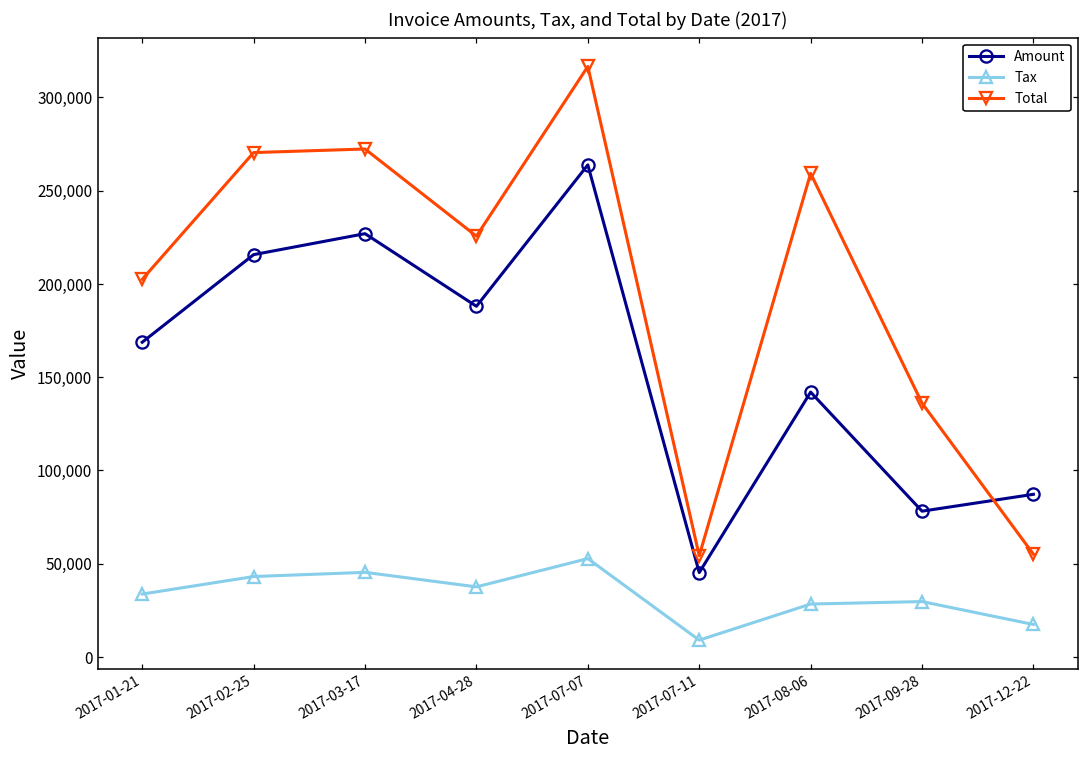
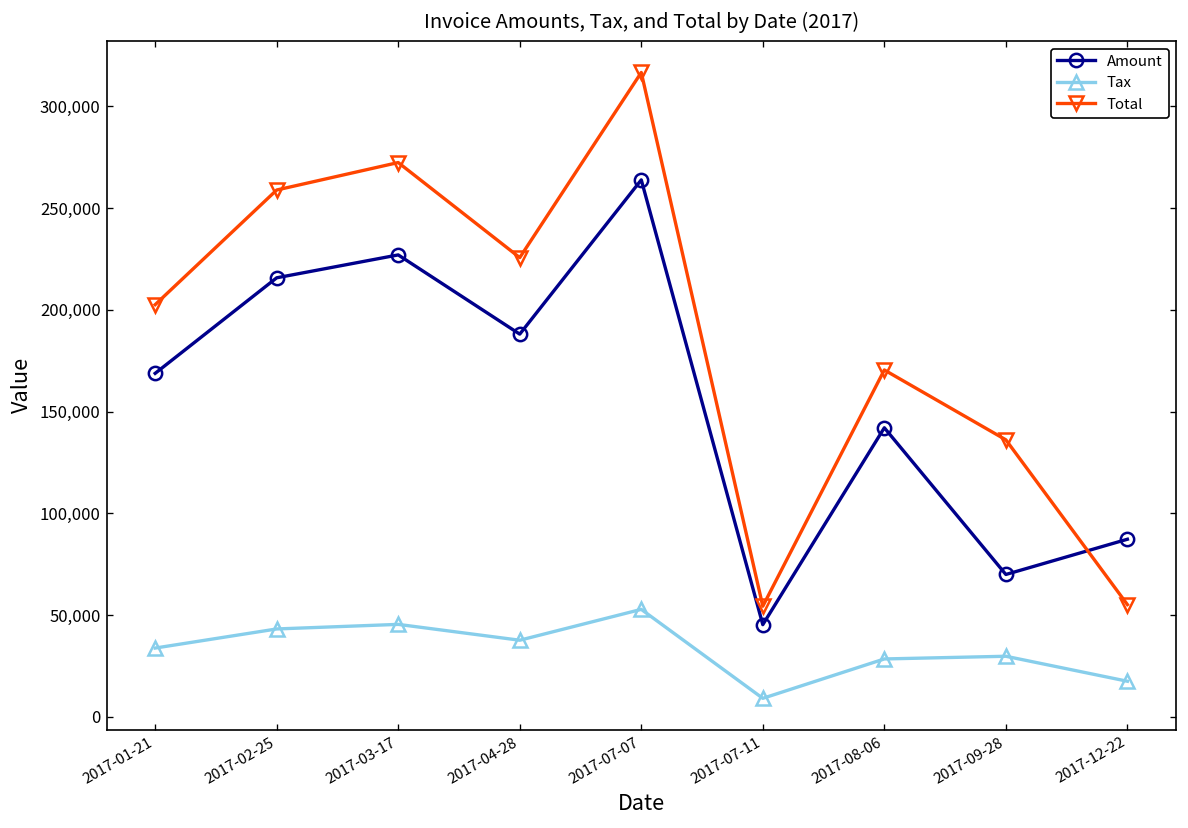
Total, 2017-02-25: 270,000 -> 259,000
Total, 2017-08-06: 259,000 -> 170,000
Amount, 2017-09-28: 78,000 -> 70,000
